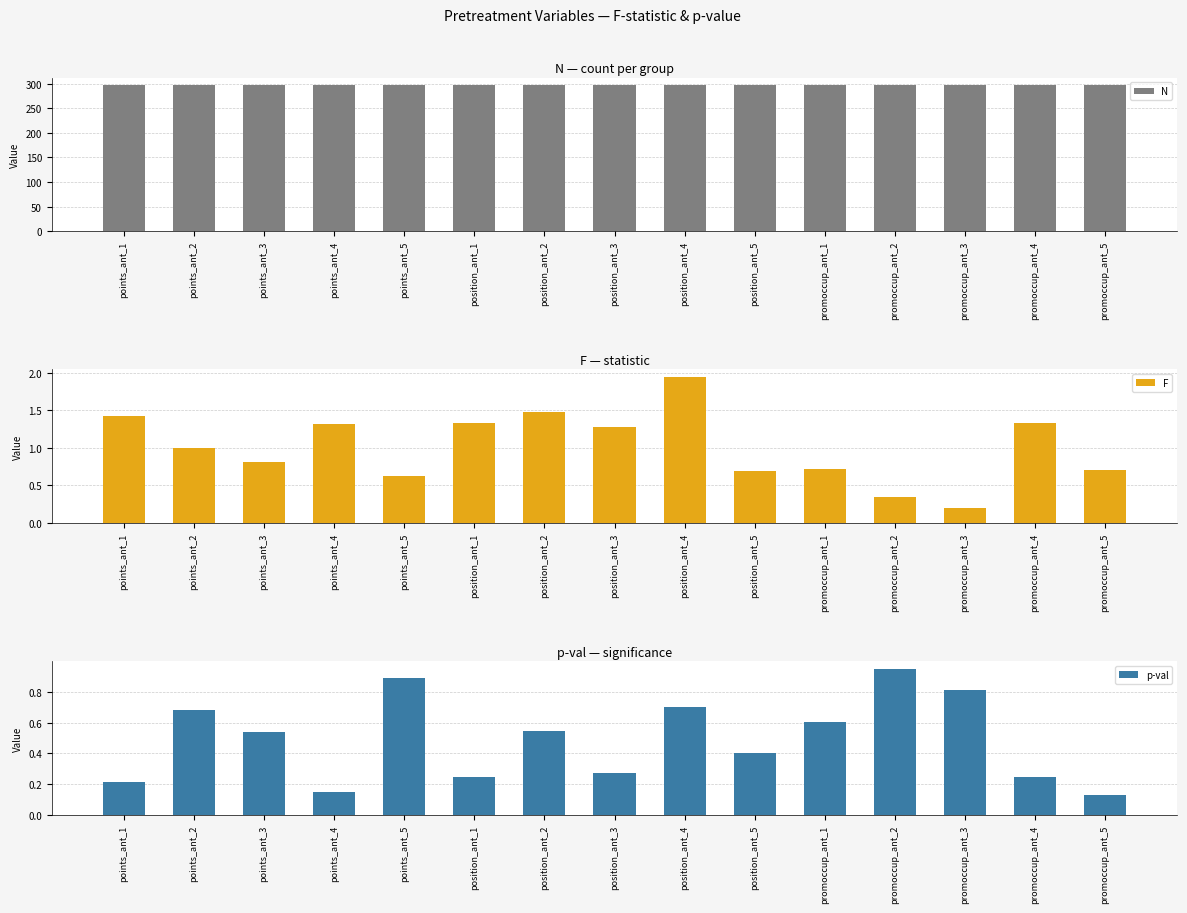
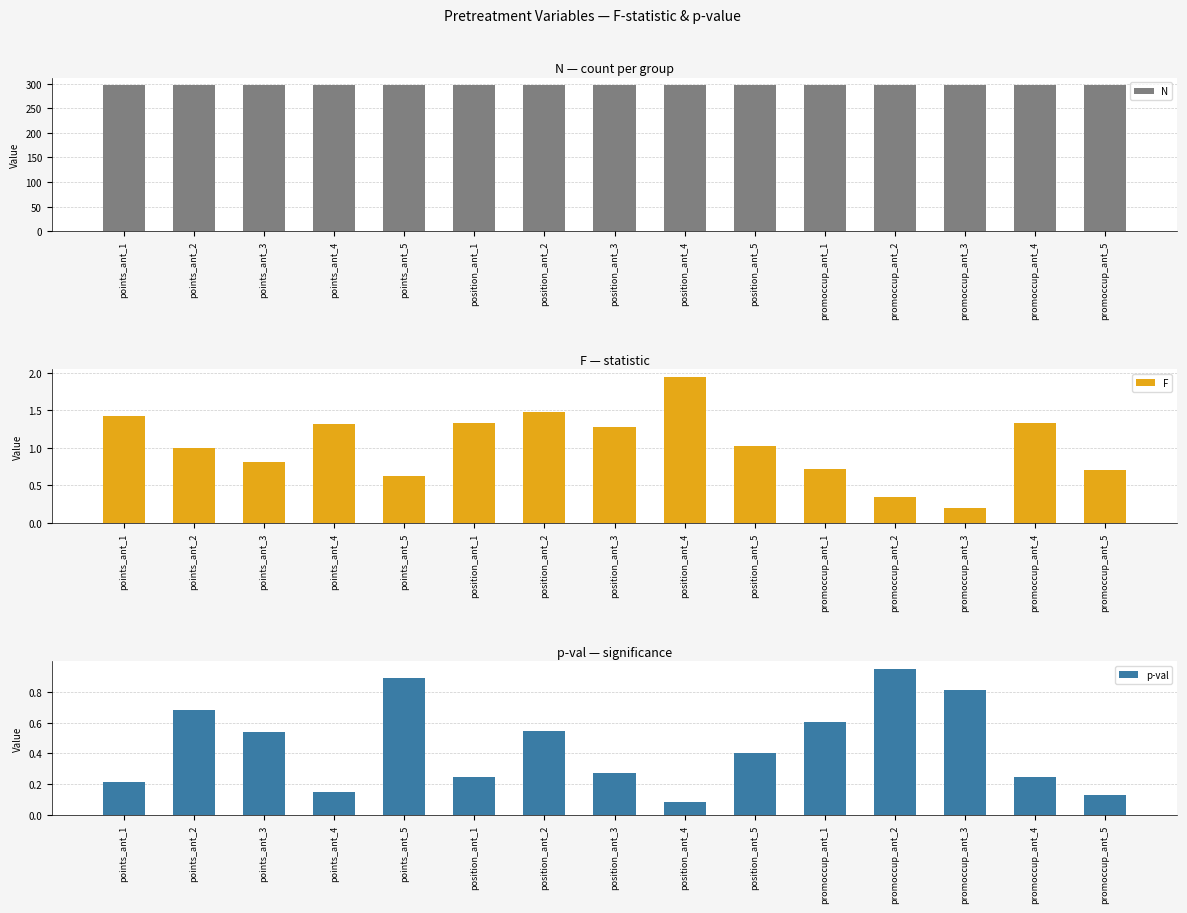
F — statistic, position_ant_5: 0.7 -> 1.0
p-val — significance, position_ant_4: 0.70 -> 0.09
